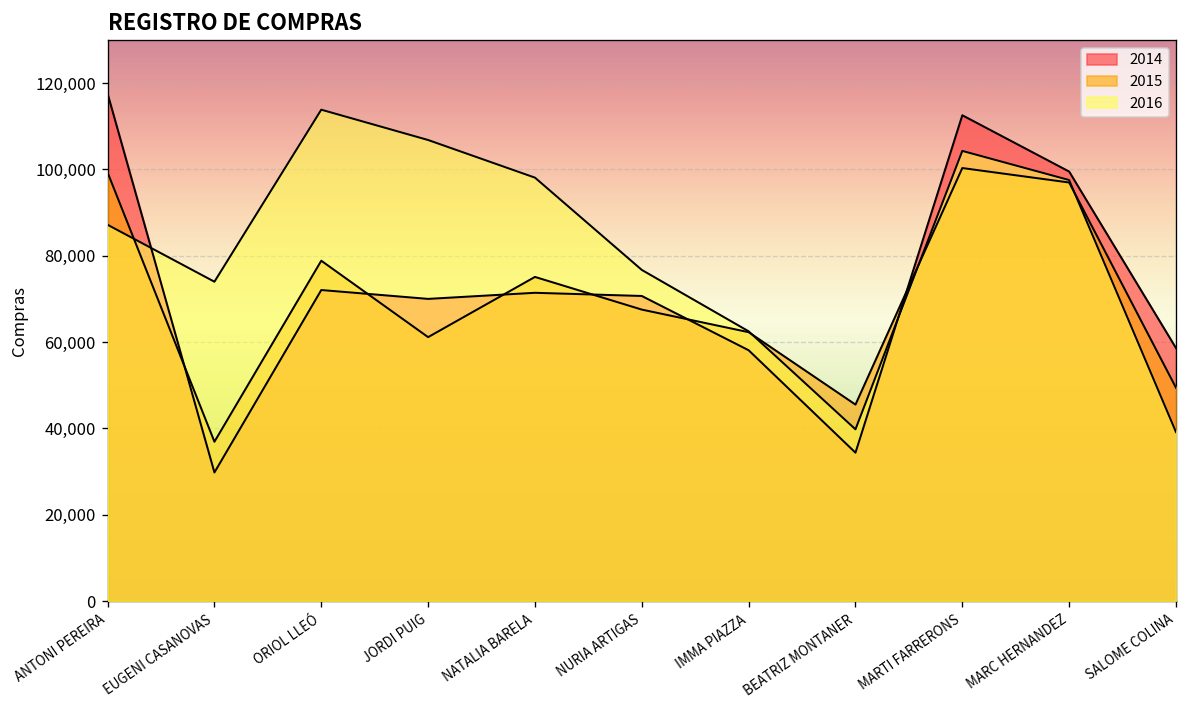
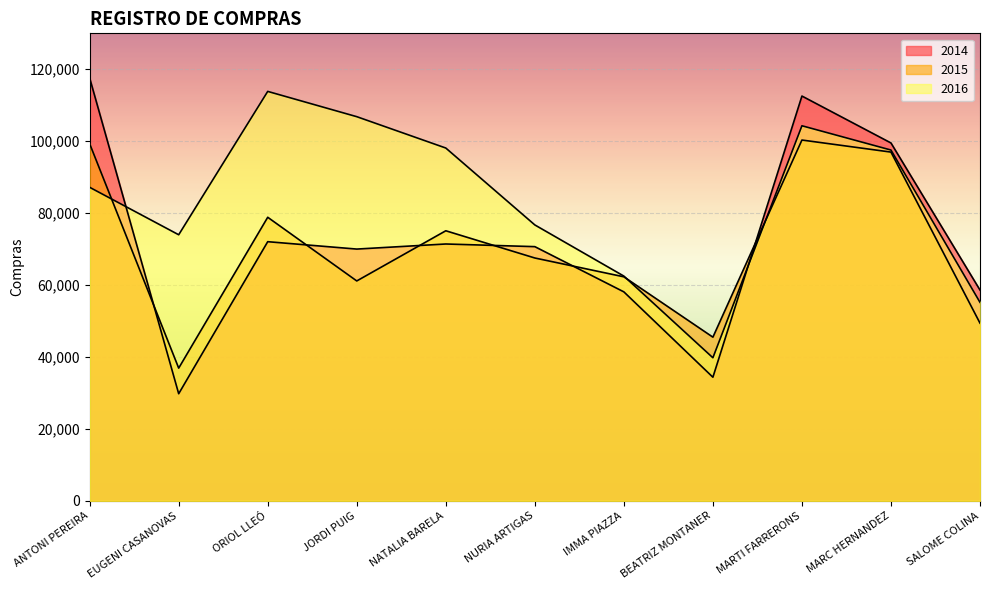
2016, SALOME COLINA: 39,000 -> 55,000
